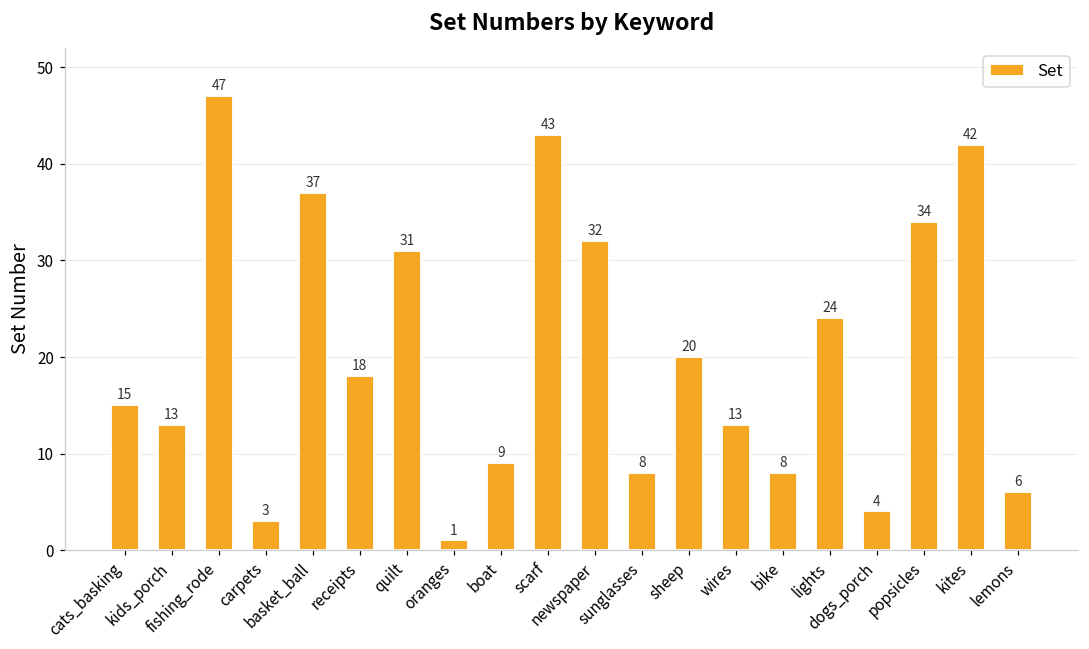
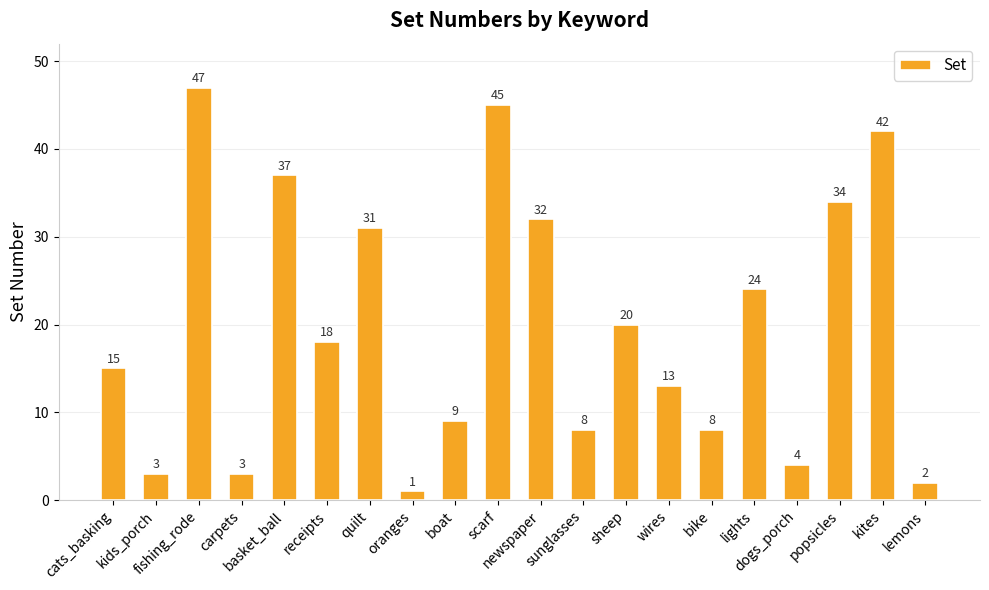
kids_porch: 13 -> 3
scarf: 43 -> 45
lemons: 6 -> 2
